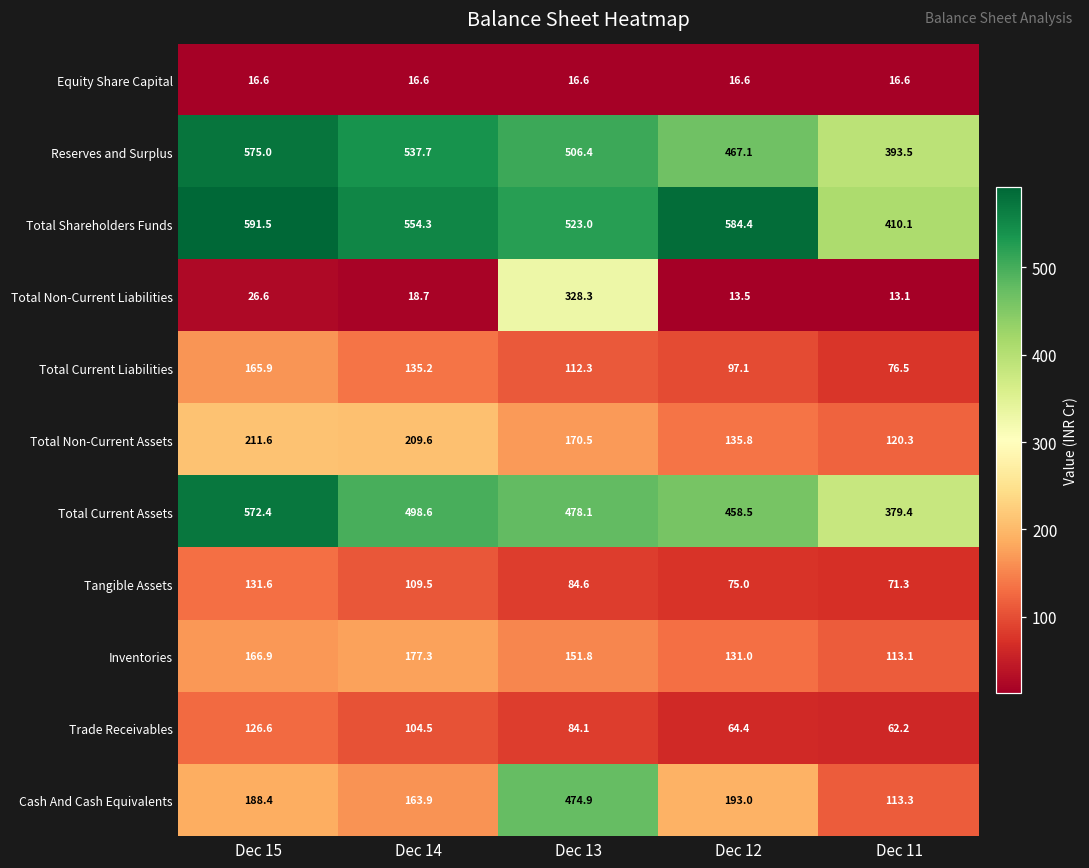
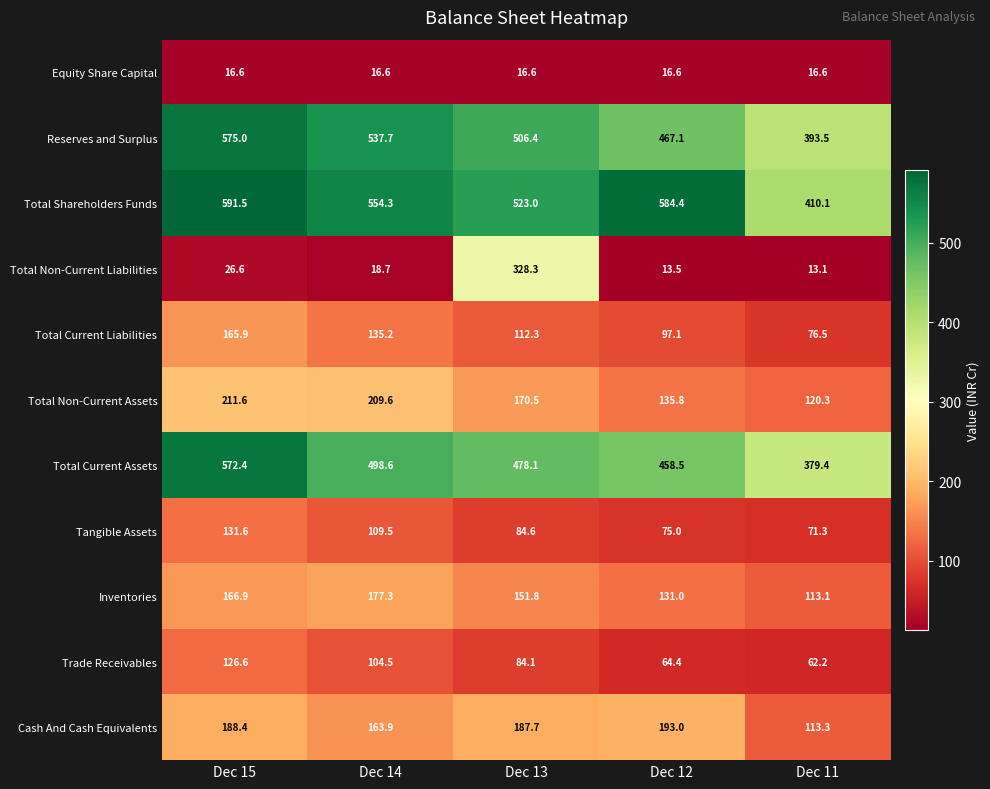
Cash And Cash Equivalents, Dec 13: 474.9 -> 187.7
